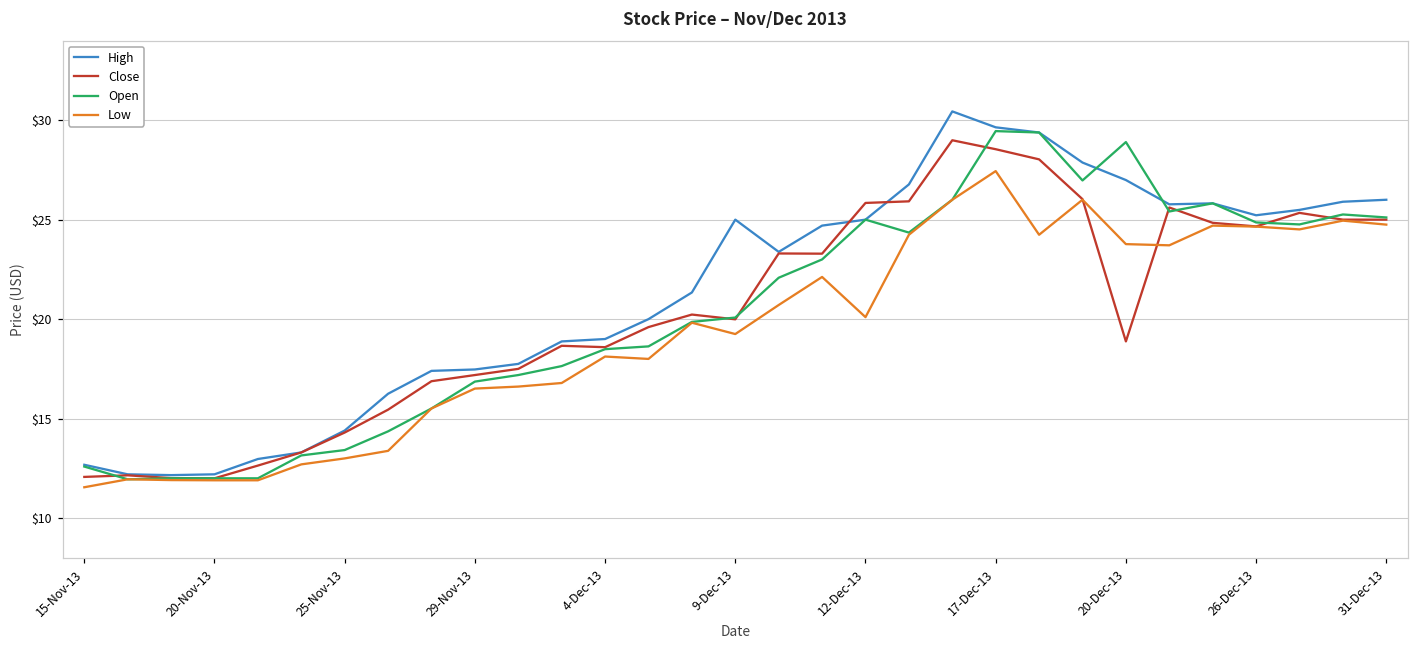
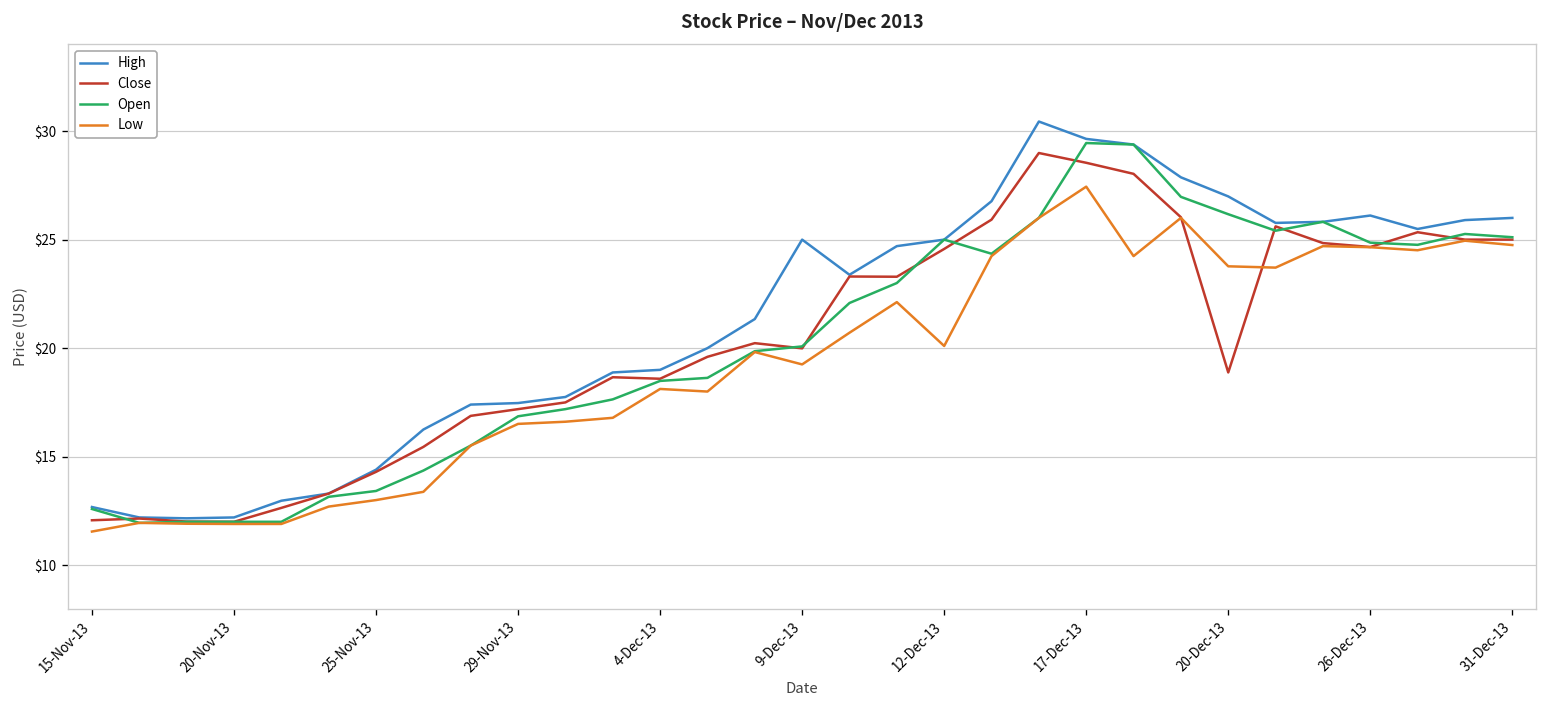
Close, 12-Dec-13: $25.8 -> $24.6
Open, 20-Dec-13: $28.9 -> $26.2
High, 26-Dec-13: $25.2 -> $26.1
